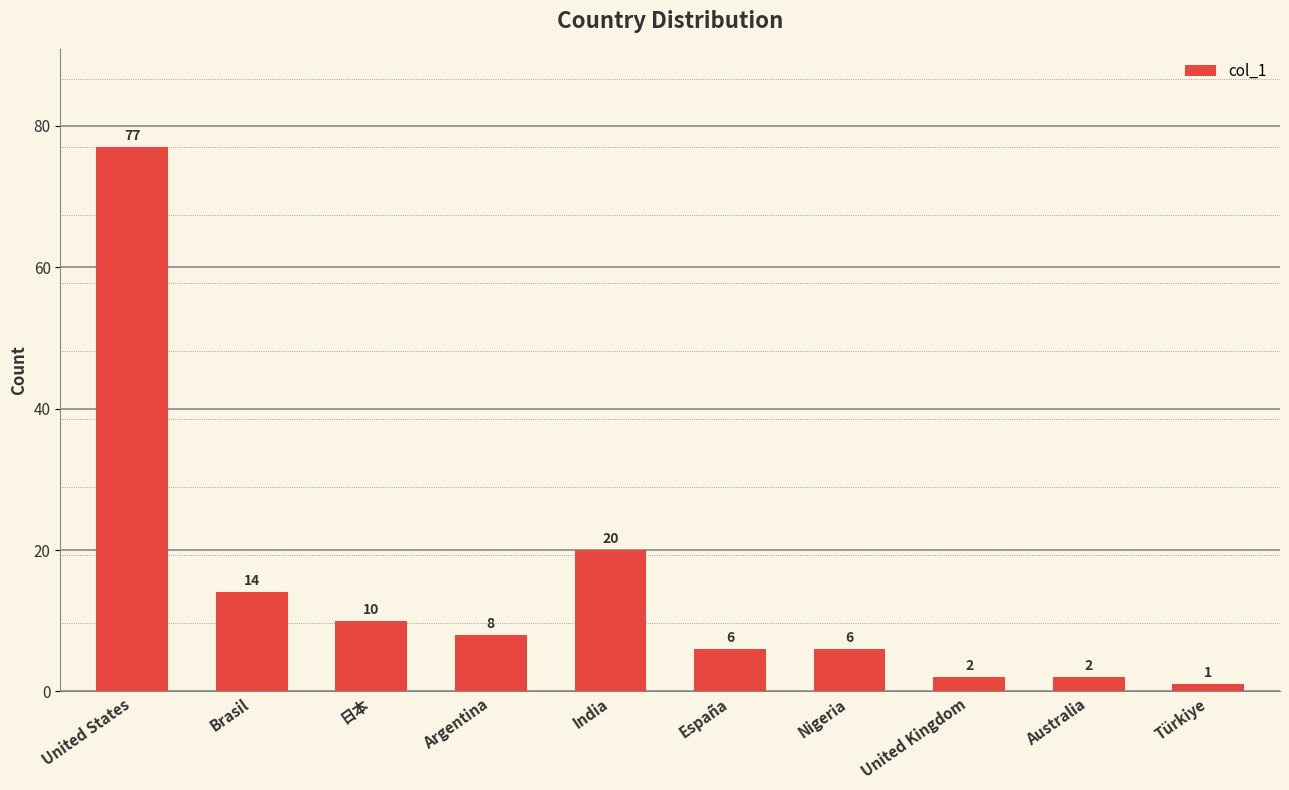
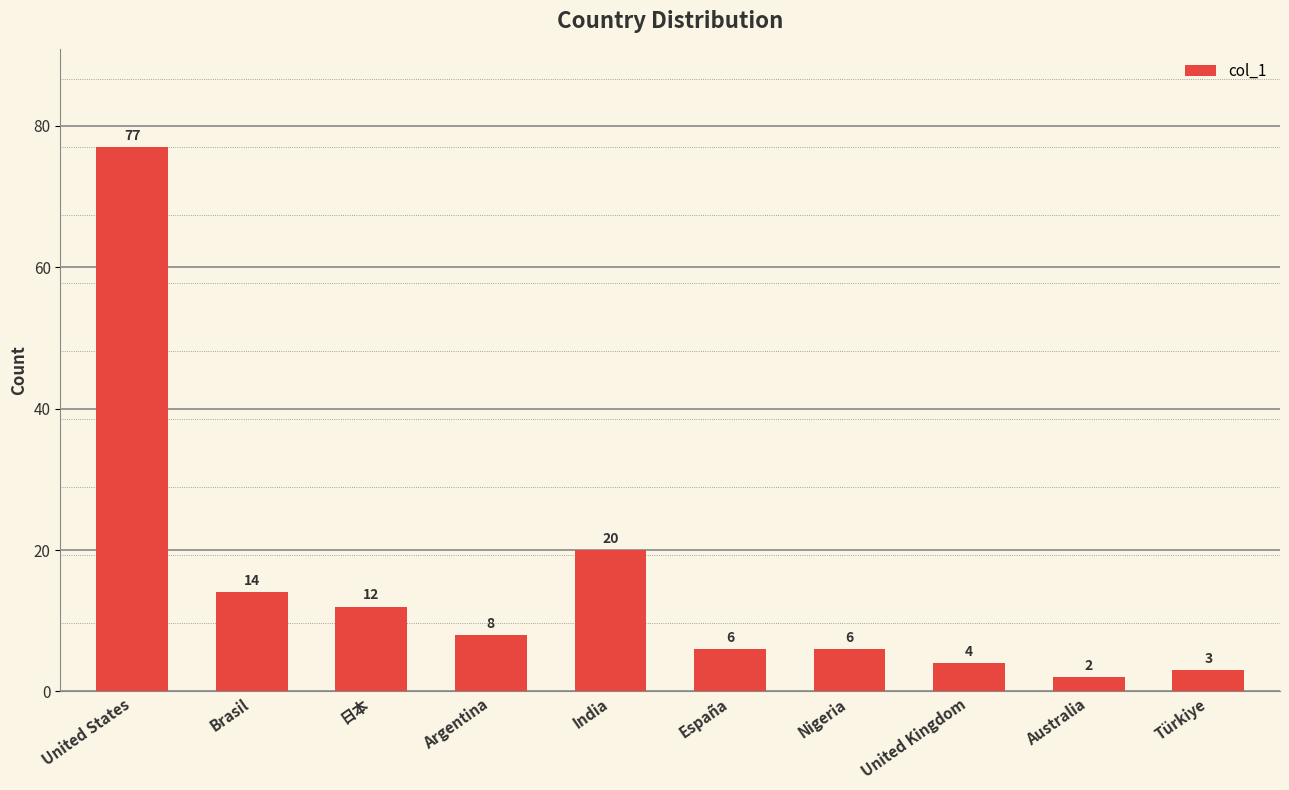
日本: 10 -> 12
United Kingdom: 2 -> 4
Türkiye: 1 -> 3
